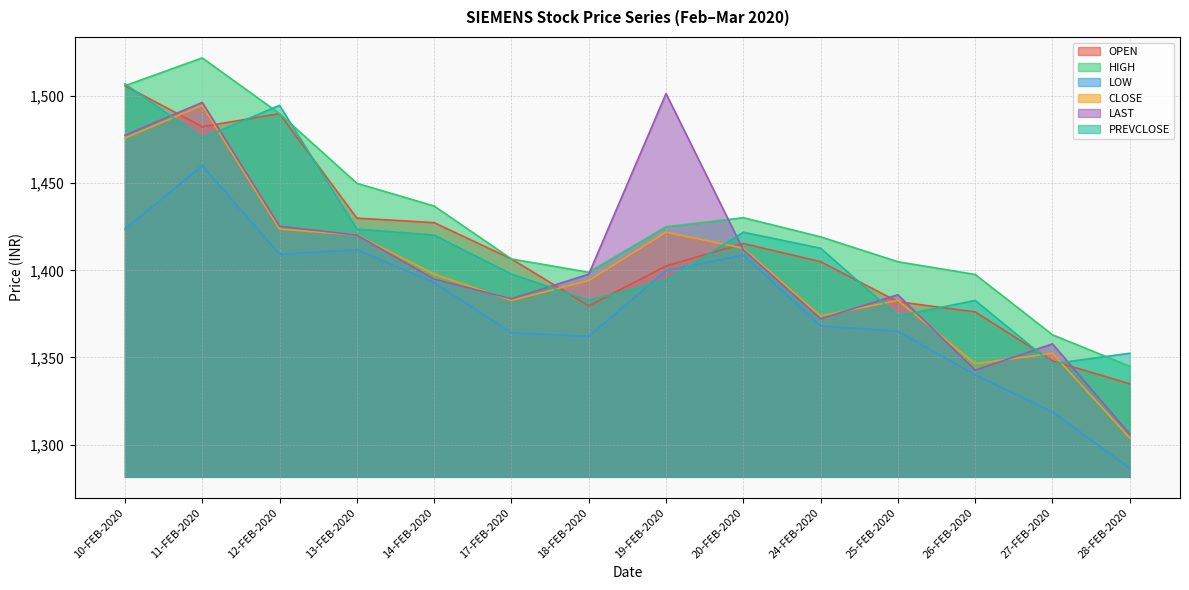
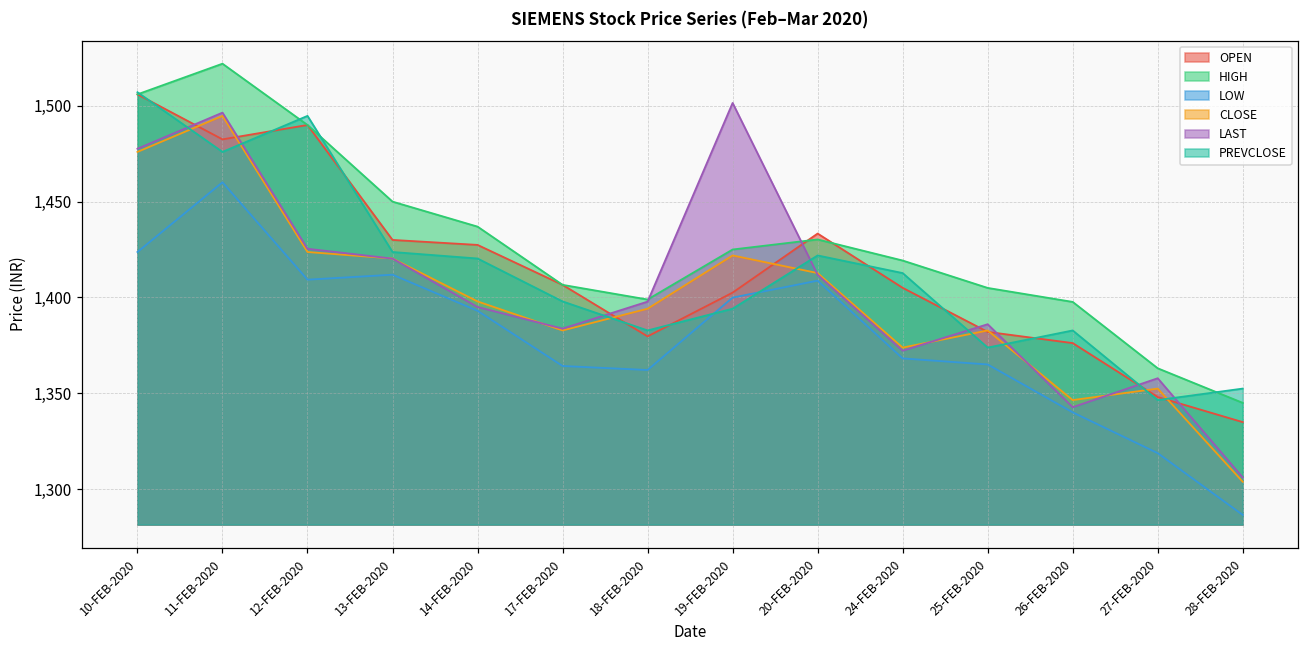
OPEN, 20-FEB-2020: 1,415 -> 1,433
